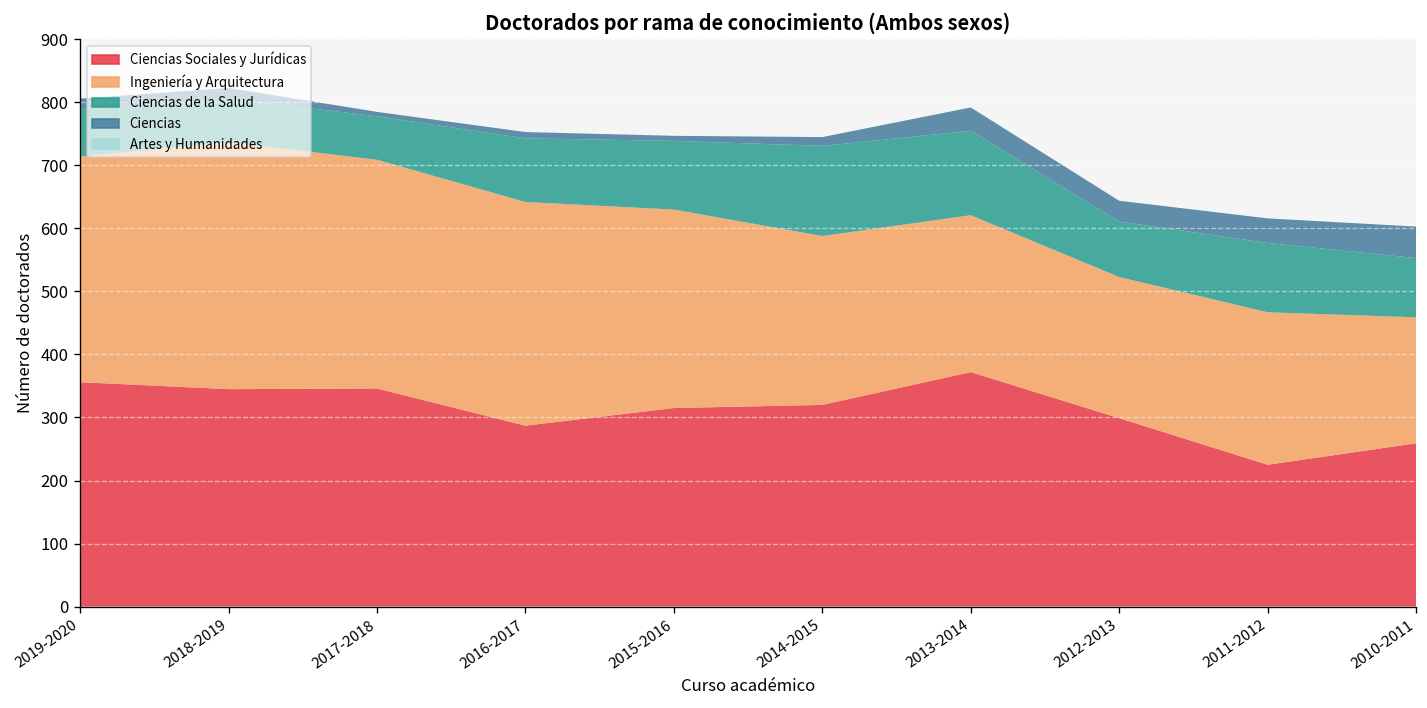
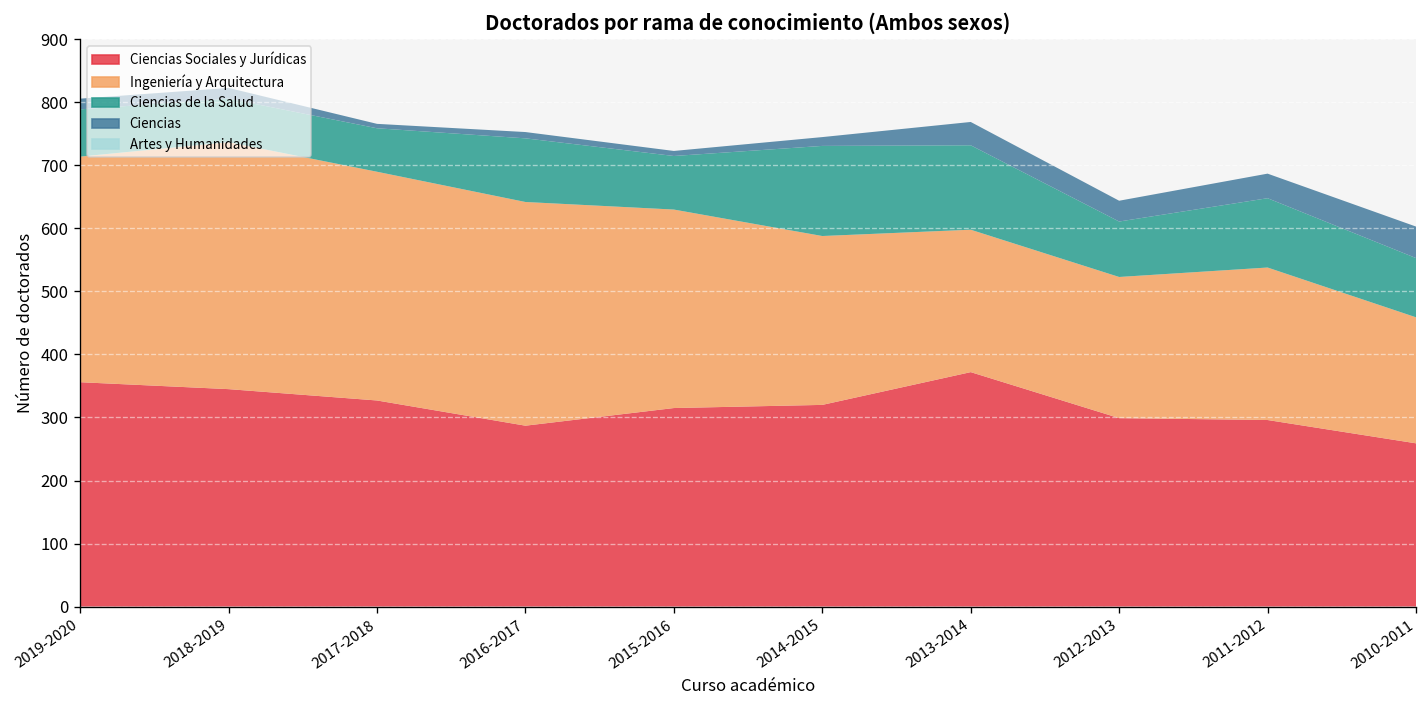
Ciencias Sociales y Jurídicas, 2017-2018: 350 -> 330
Ciencias de la Salud, 2015-2016: 110 -> 90
Ingeniería y Arquitectura, 2013-2014: 250 -> 230
Ciencias Sociales y Jurídicas, 2011-2012: 230 -> 300
